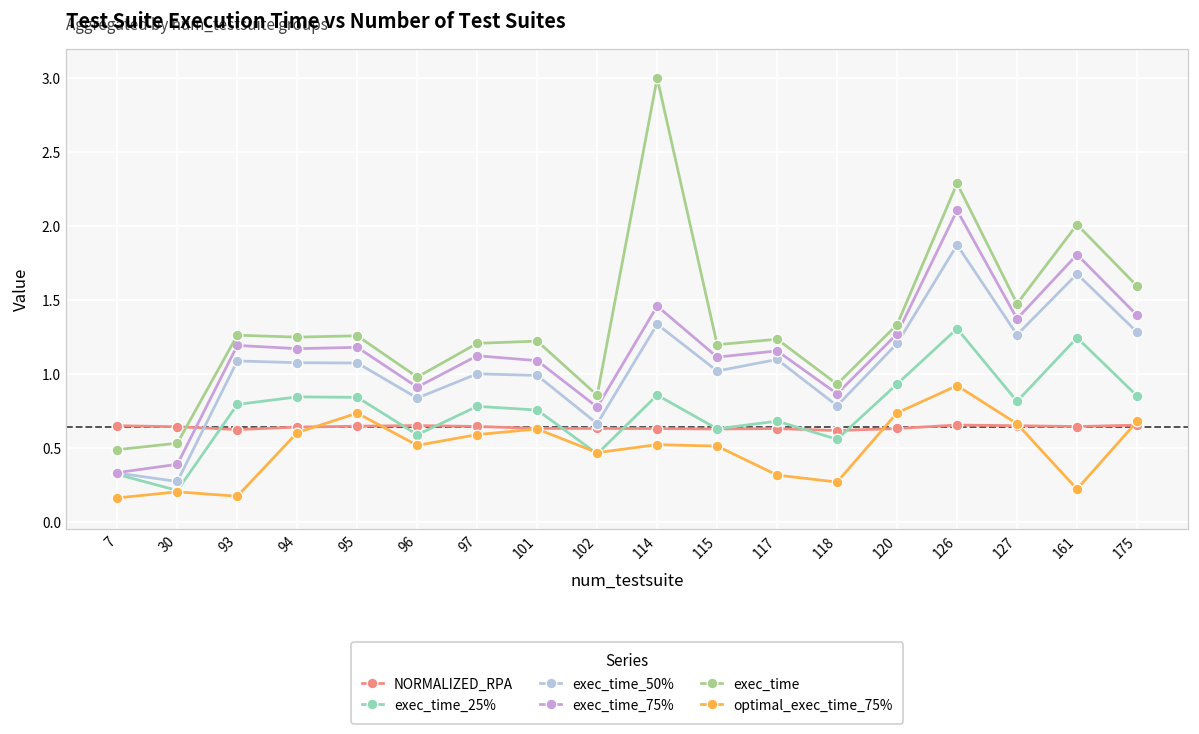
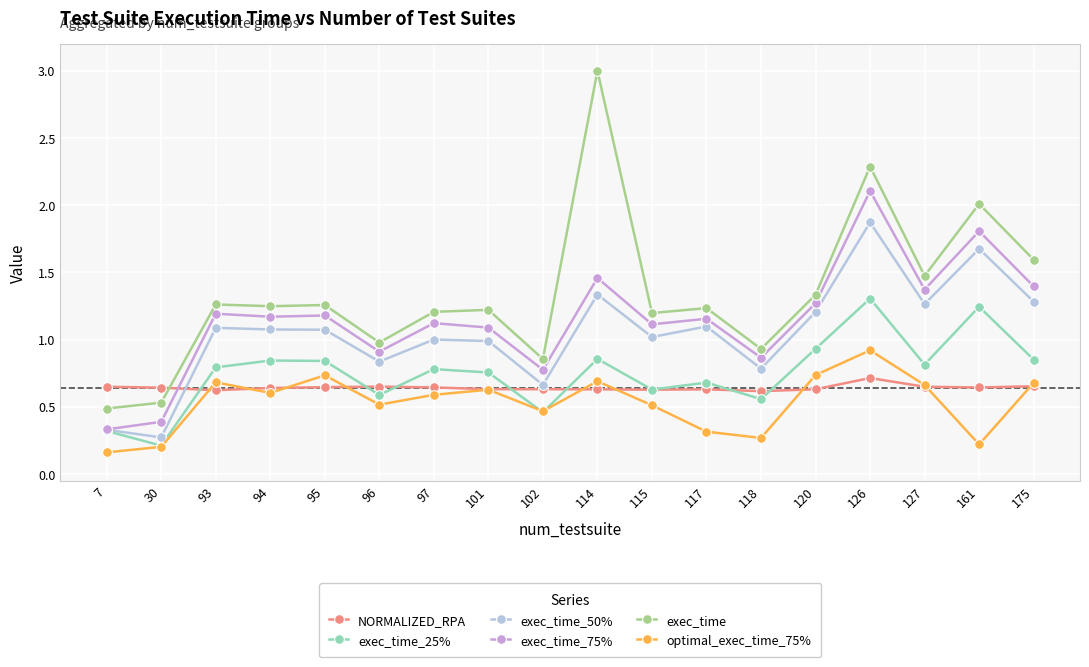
optimal_exec_time_75%, 93: 0.17 -> 0.68
optimal_exec_time_75%, 114: 0.52 -> 0.69
NORMALIZED_RPA, 126: 0.65 -> 0.71
